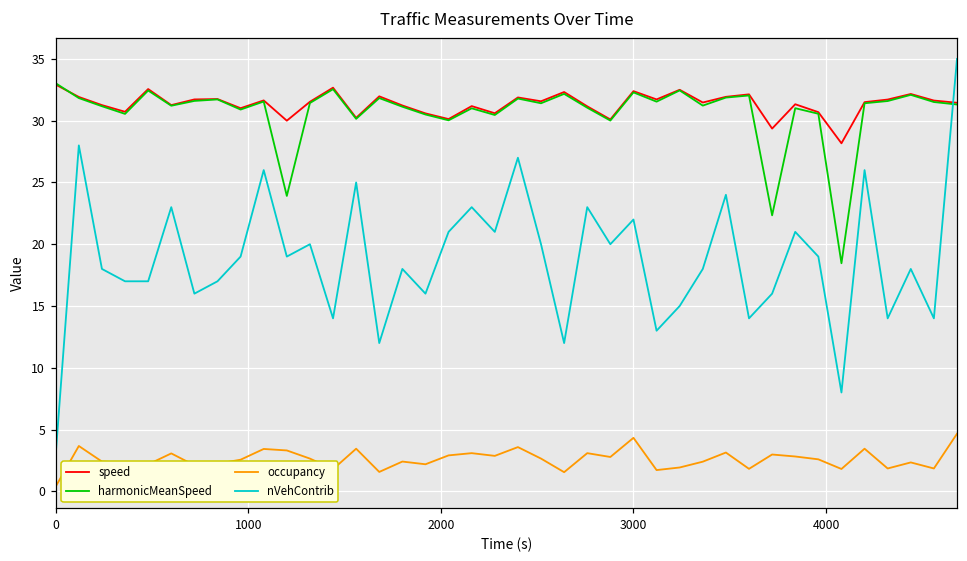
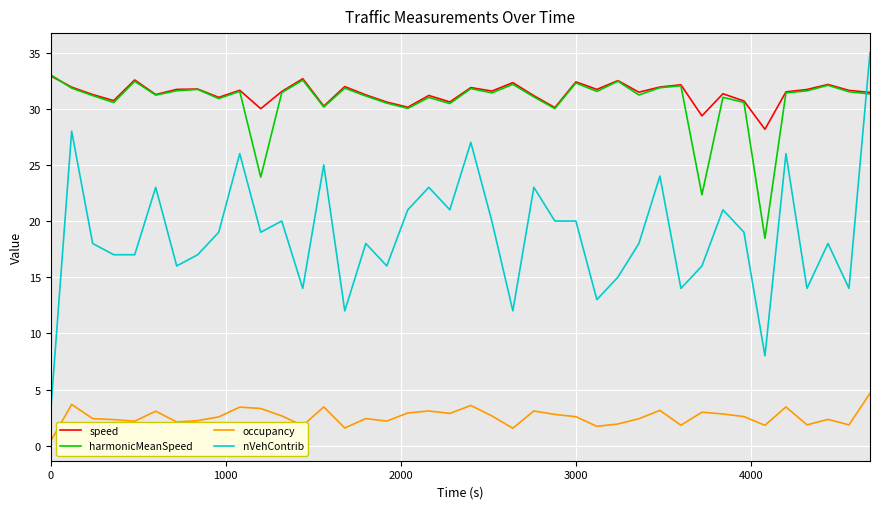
occupancy, 3000: 4.3 -> 2.6
nVehContrib, 3000: 22 -> 20
